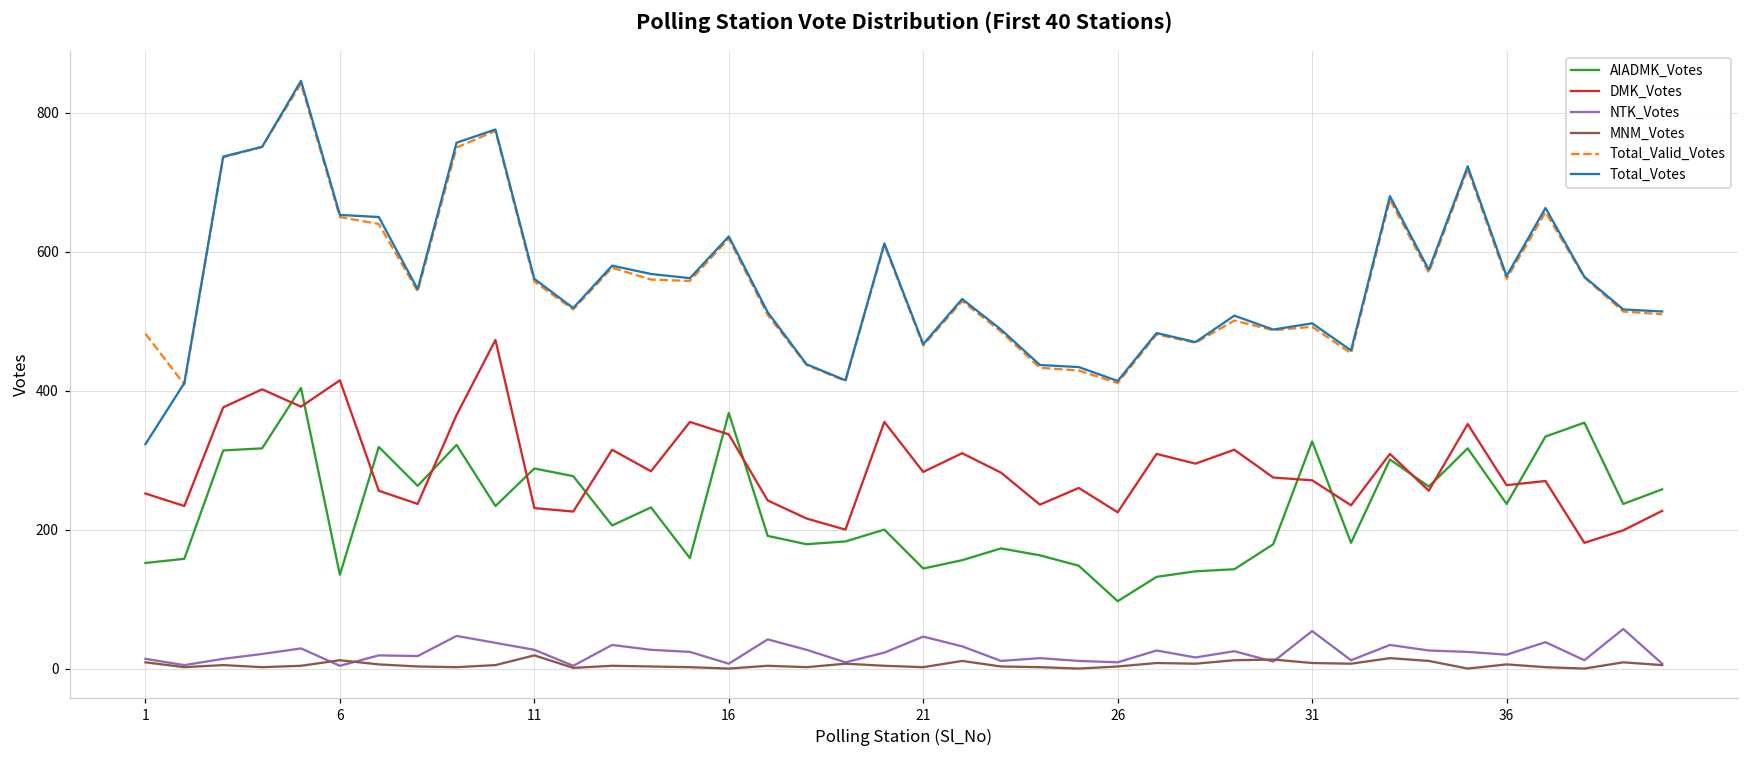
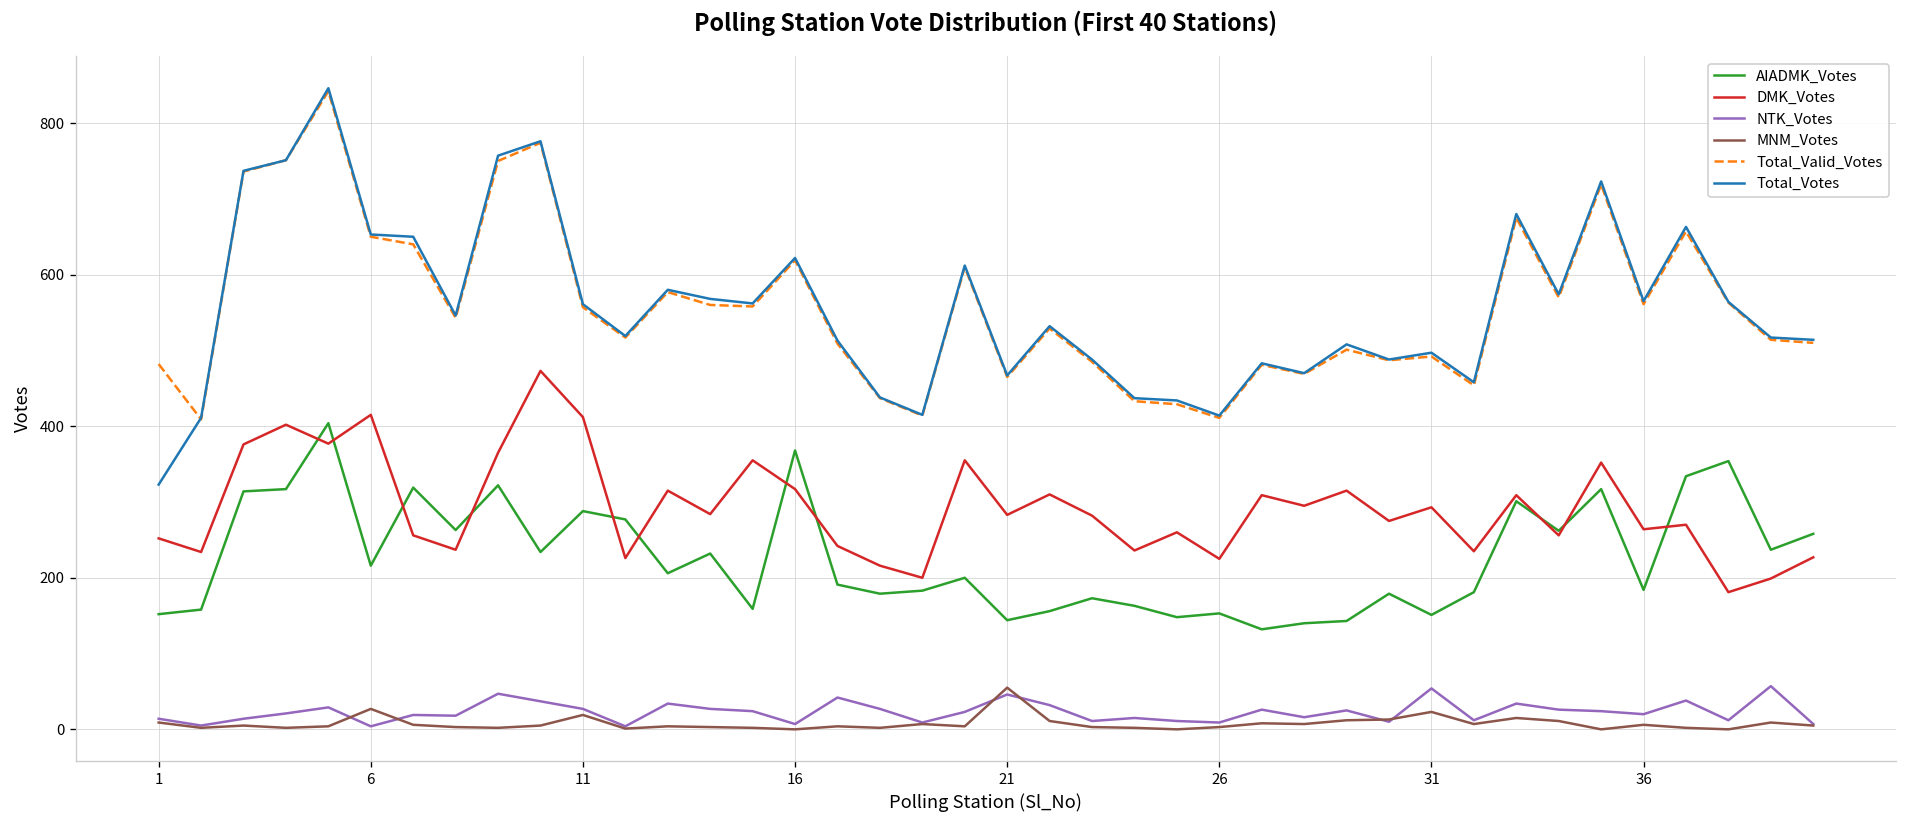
AIADMK_Votes, 6: 140 -> 220
MNM_Votes, 6: 10 -> 30
DMK_Votes, 11: 230 -> 410
DMK_Votes, 16: 340 -> 320
MNM_Votes, 21: 0 -> 60
AIADMK_Votes, 26: 100 -> 150
AIADMK_Votes, 31: 330 -> 150
DMK_Votes, 31: 270 -> 290
MNM_Votes, 31: 10 -> 20
AIADMK_Votes, 36: 240 -> 180
